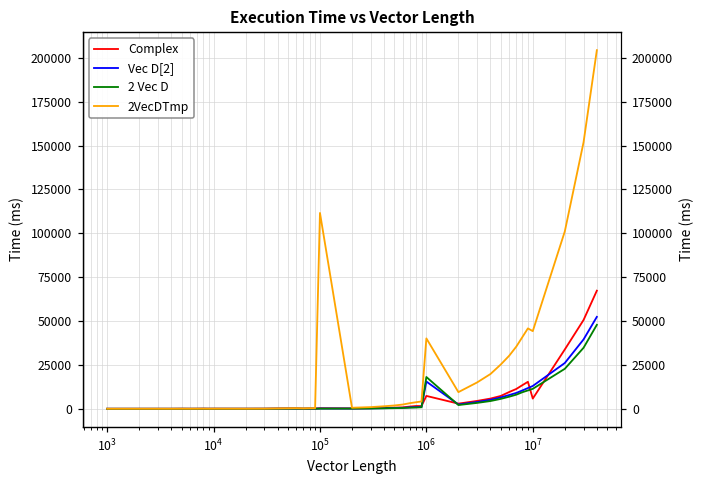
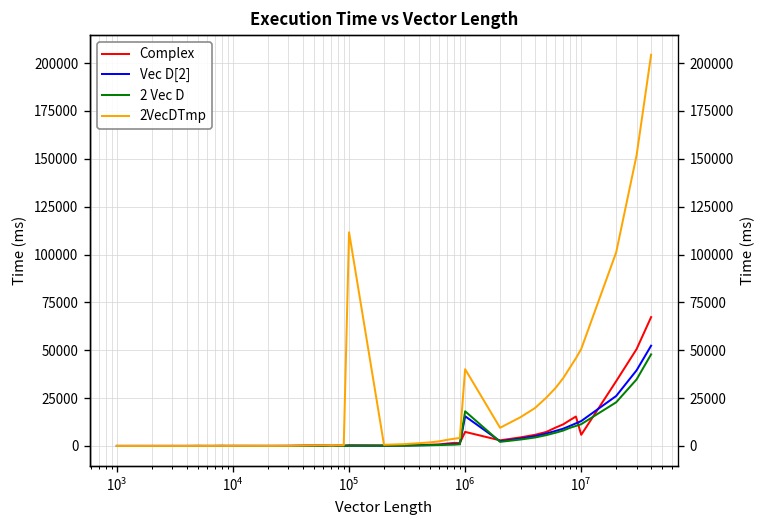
2VecDTmp, 10^7: 44000 -> 51000
